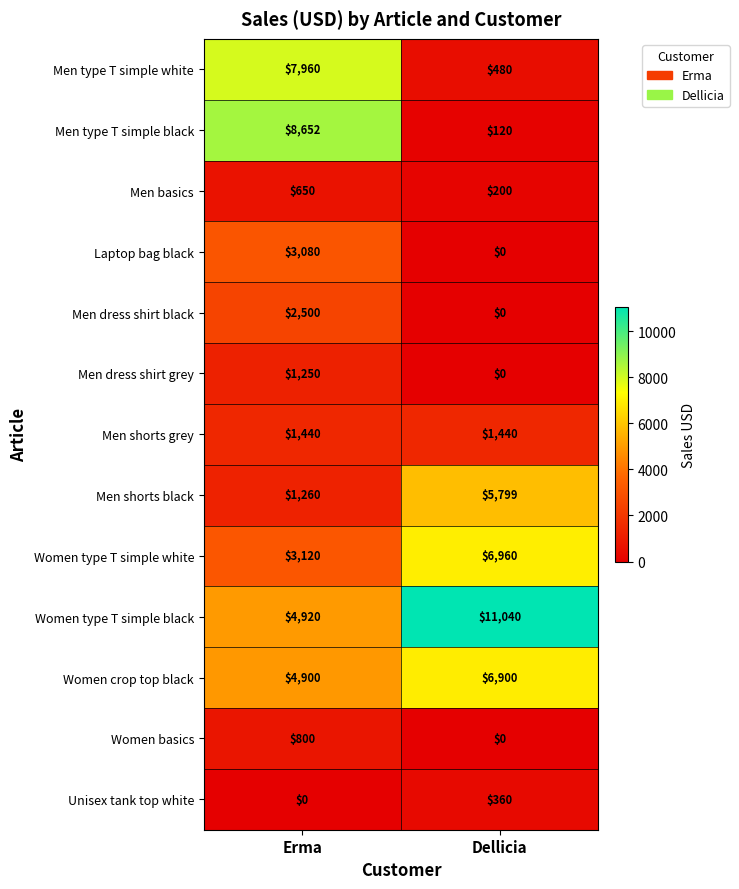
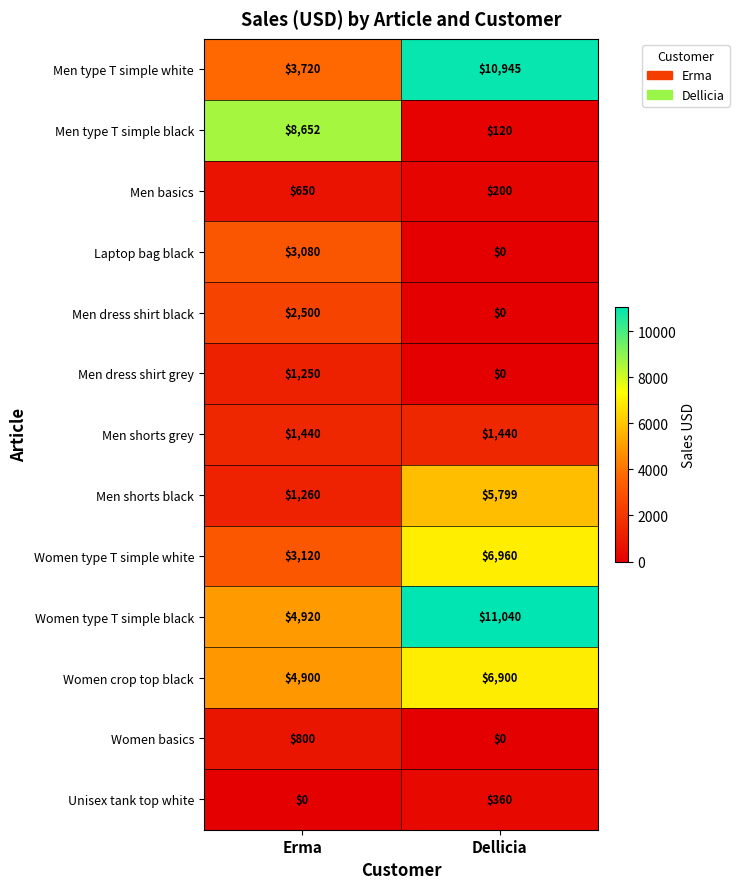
Men type T simple white, Erma: $7,960 -> $3,720
Men type T simple white, Dellicia: $480 -> $10,945
